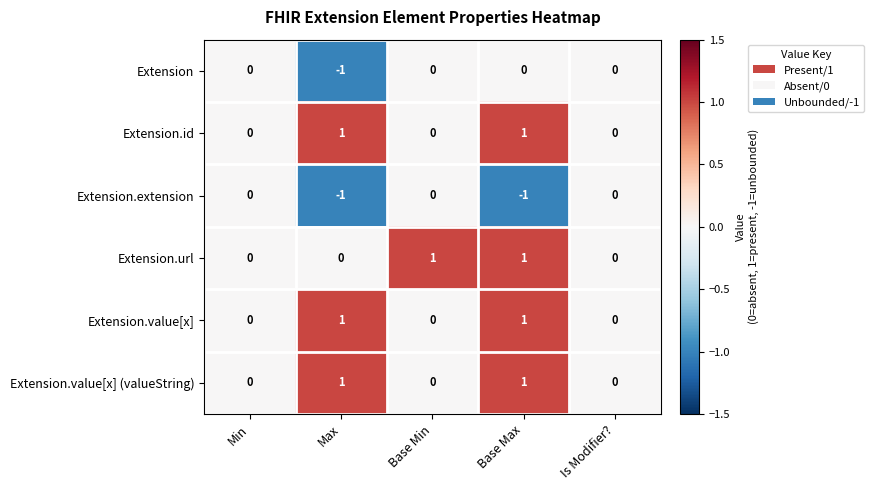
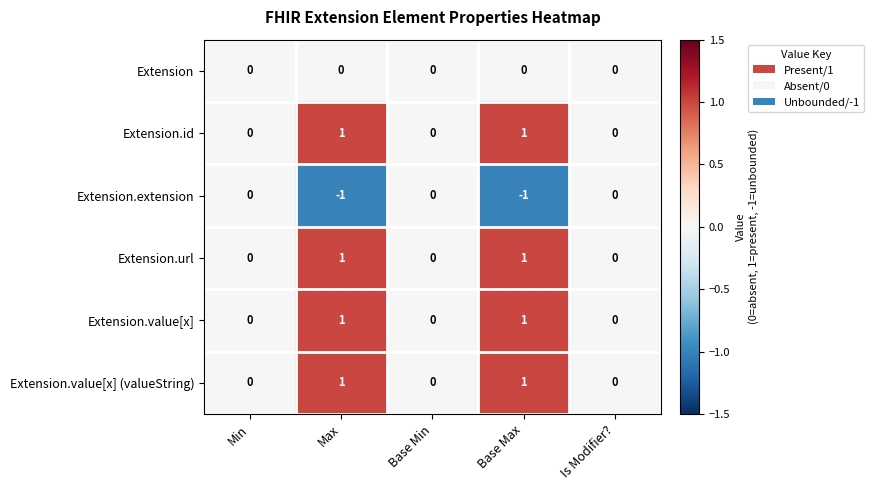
Extension, Max: -1 -> 0
Extension.url, Max: 0 -> 1
Extension.url, Base Min: 1 -> 0
